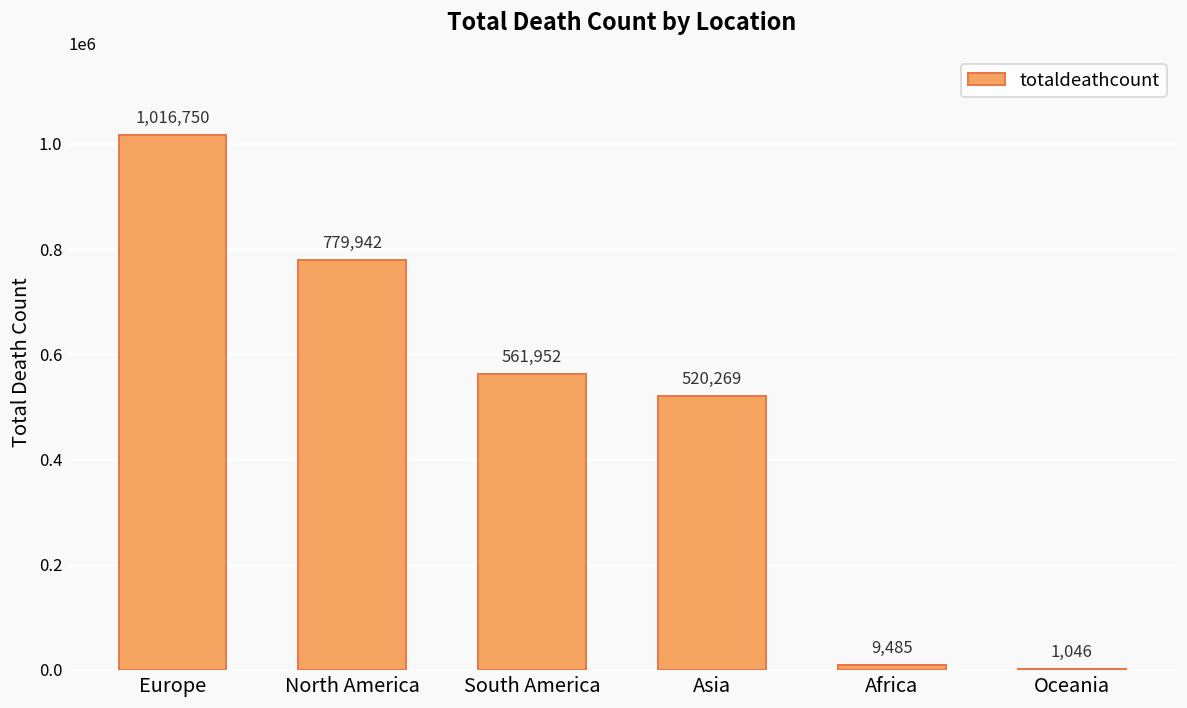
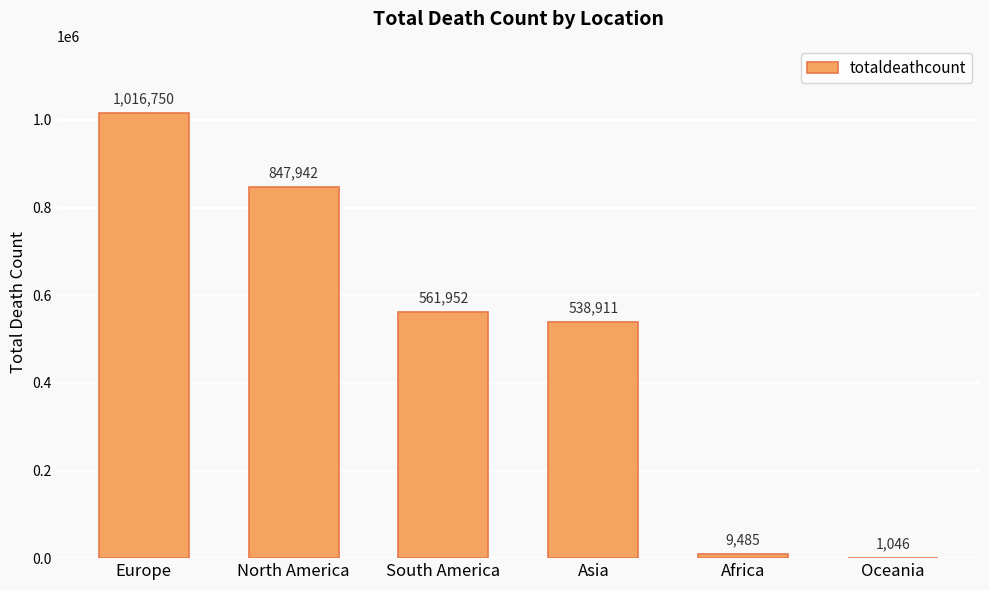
North America: 779,942 -> 847,942
Asia: 520,269 -> 538,911
